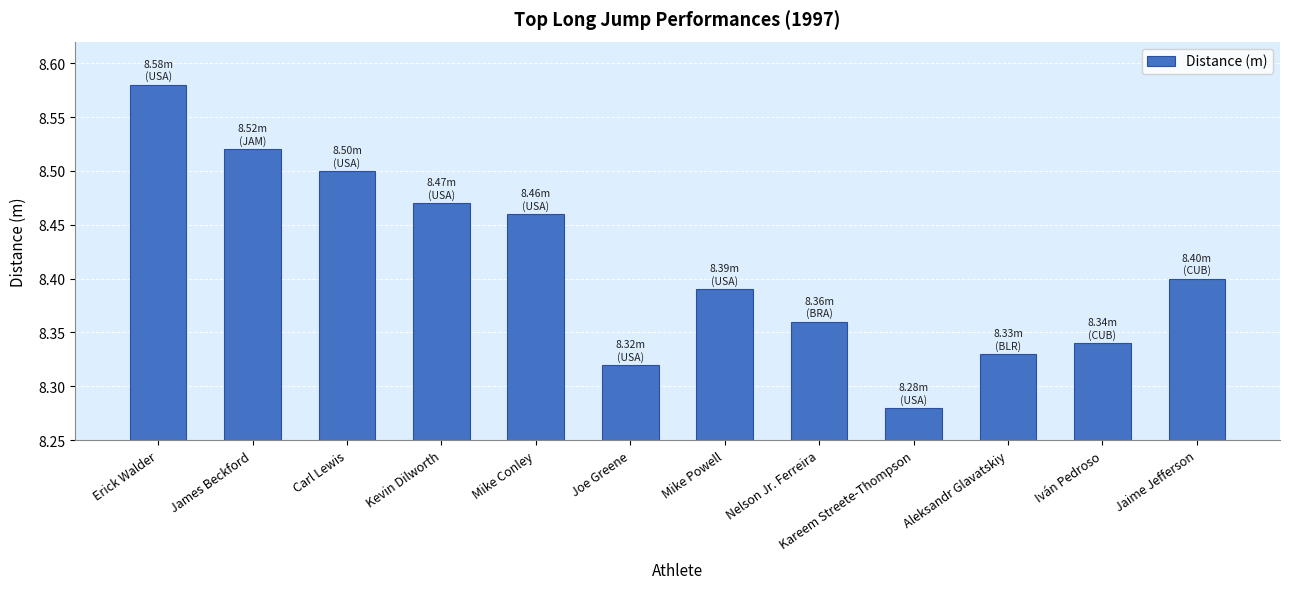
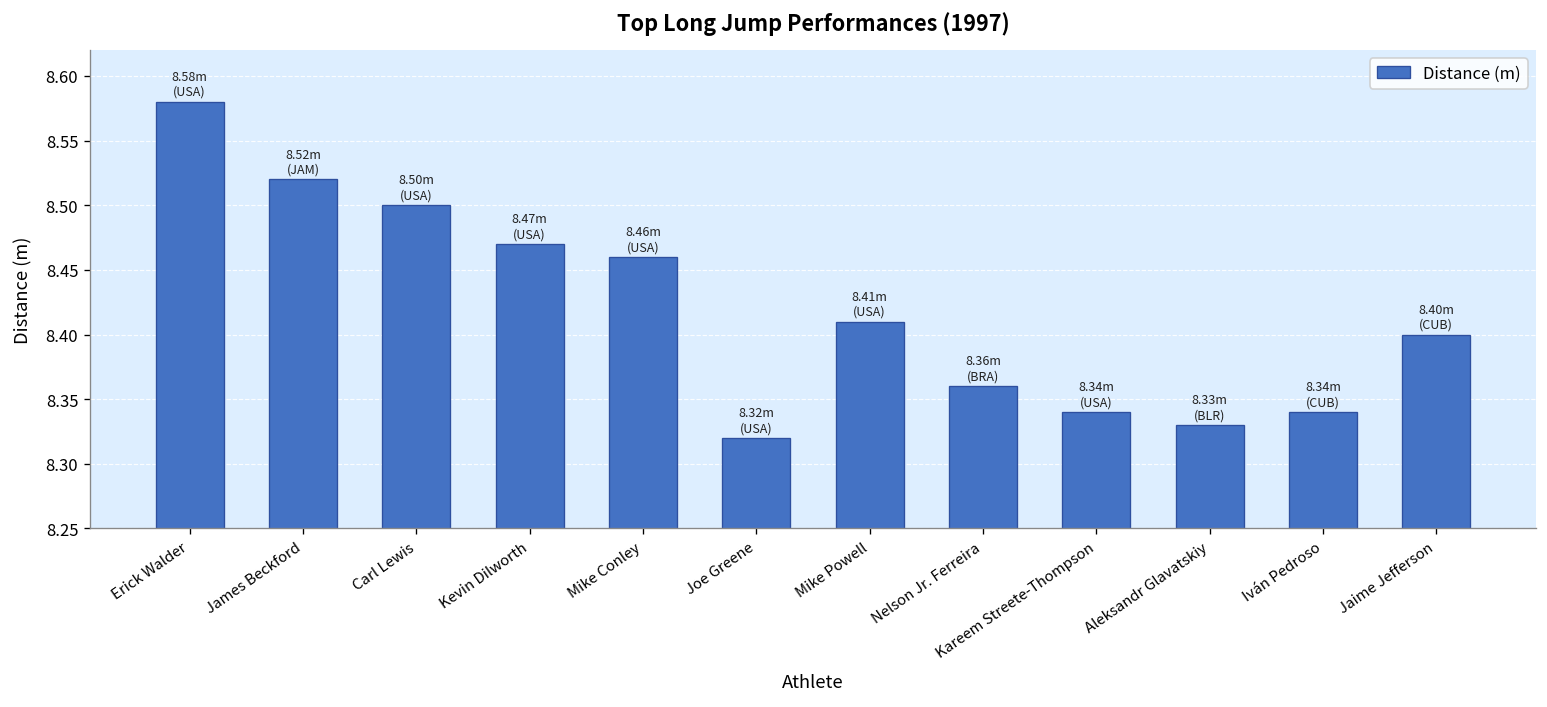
Mike Powell: 8.39m -> 8.41m
Kareem Streete-Thompson: 8.28m -> 8.34m
